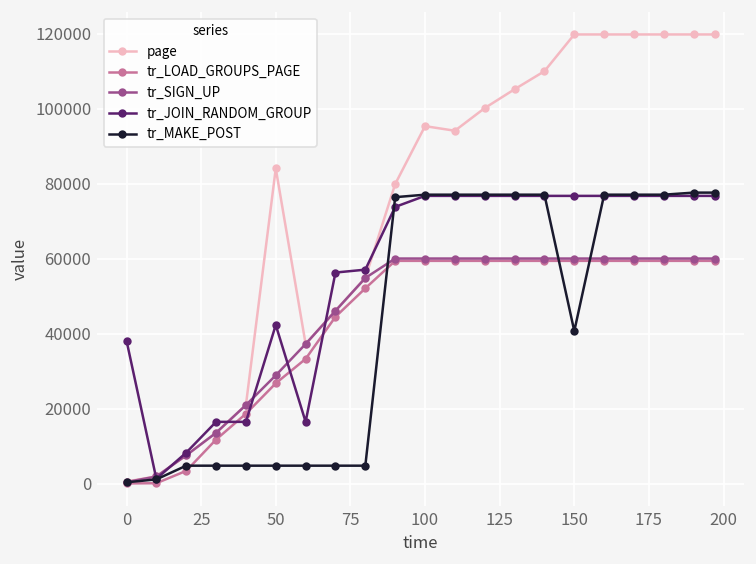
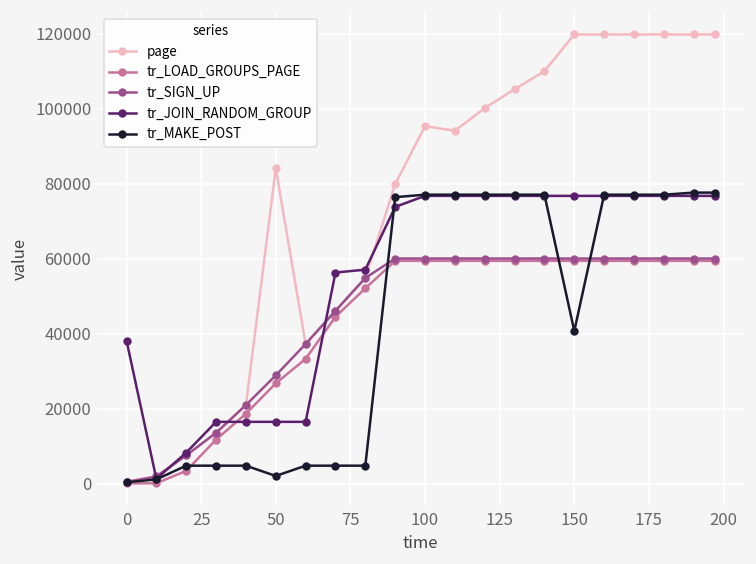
tr_JOIN_RANDOM_GROUP, 50: 42000 -> 16000
tr_MAKE_POST, 50: 5000 -> 2000
